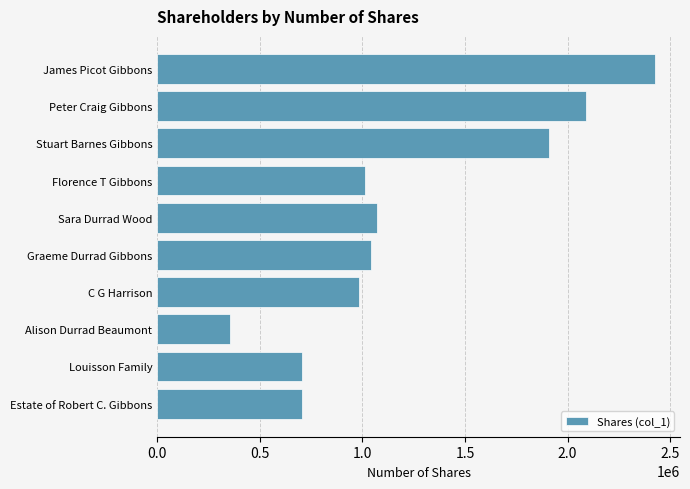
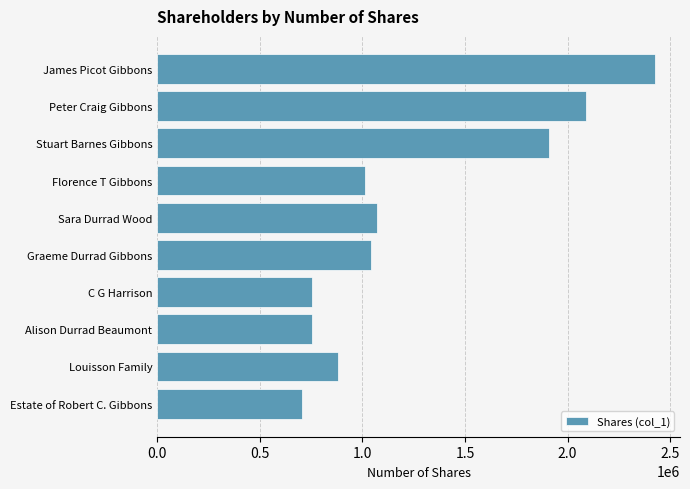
C G Harrison: 980000 -> 750000
Alison Durrad Beaumont: 360000 -> 760000
Louisson Family: 700000 -> 880000
